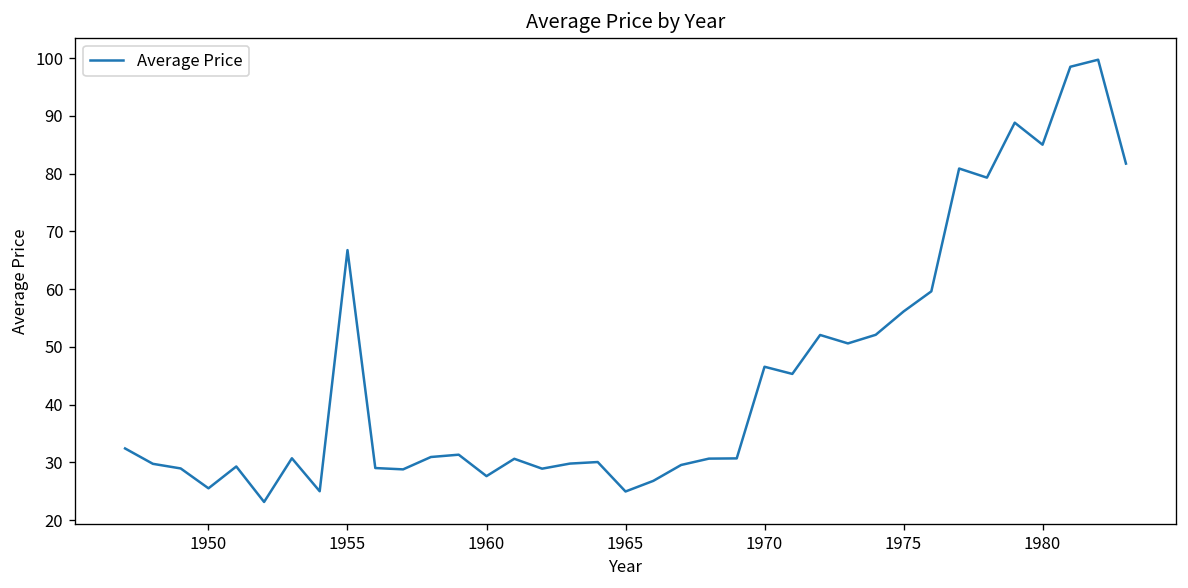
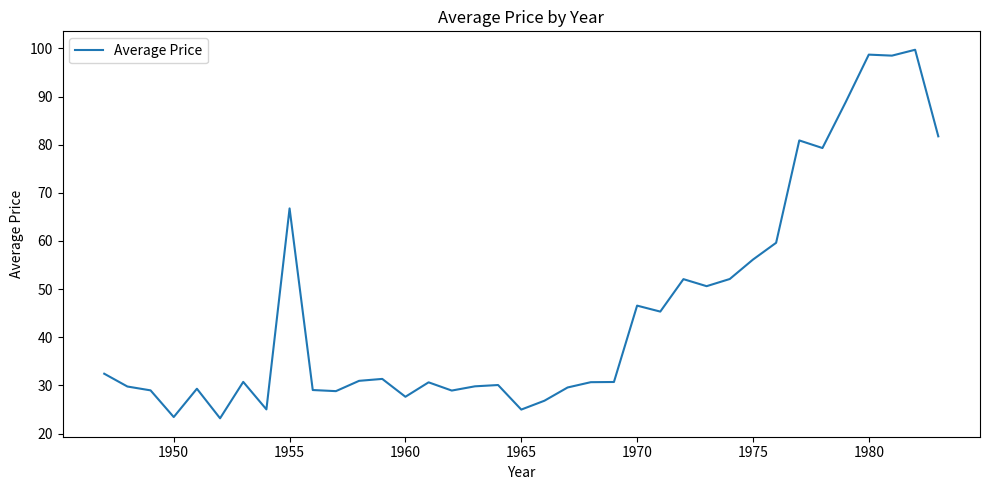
1950: 26 -> 23
1980: 85 -> 99
